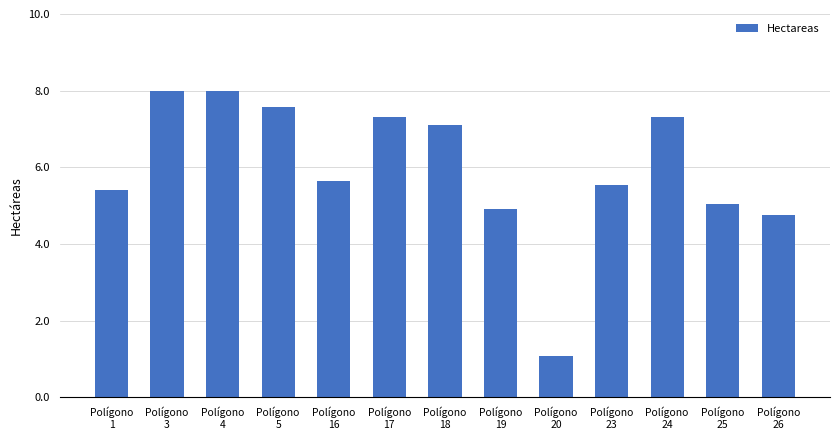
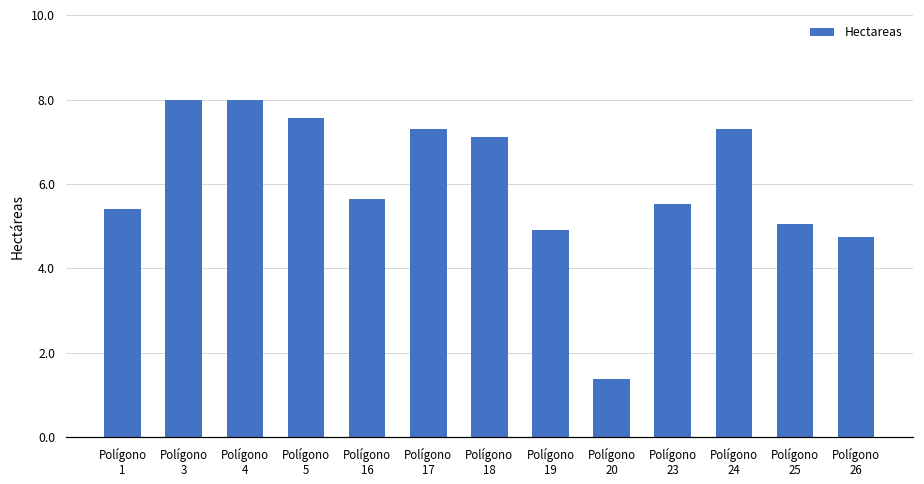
Polígono 20: 1.1 -> 1.4
